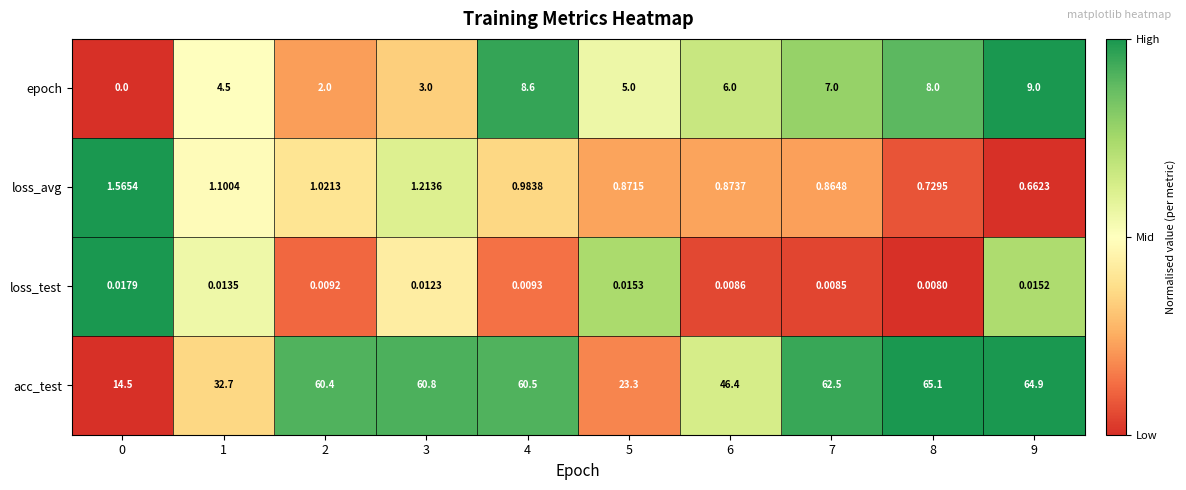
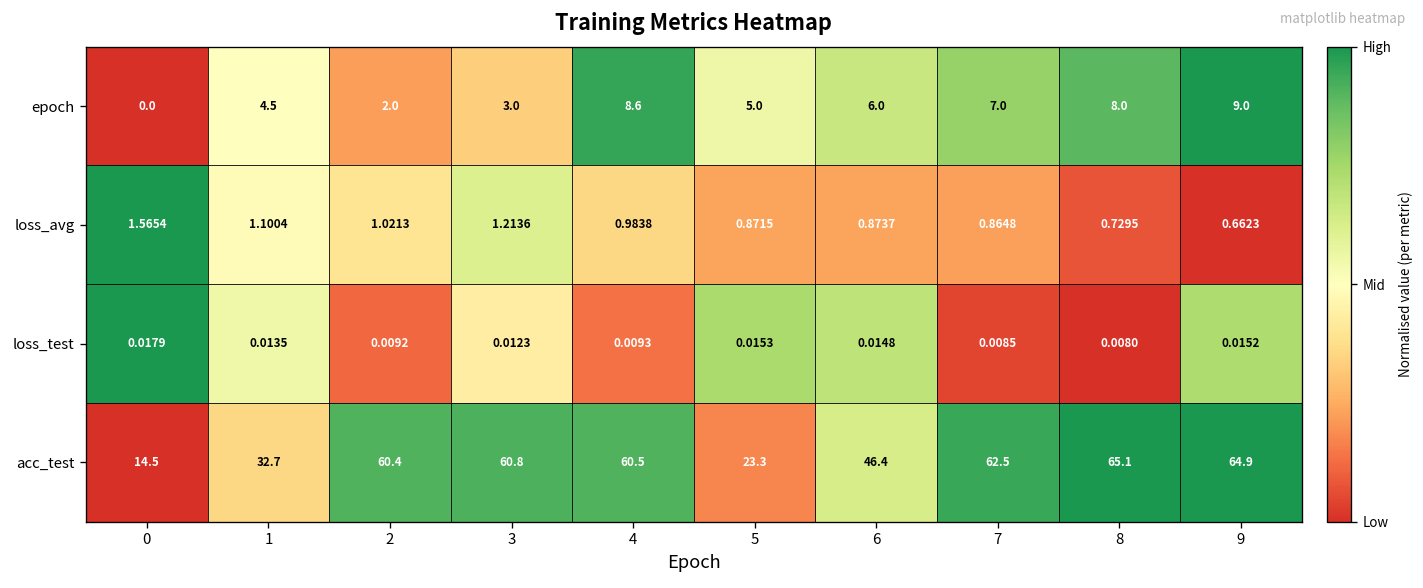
loss_test, 6: 0.0086 -> 0.0148
